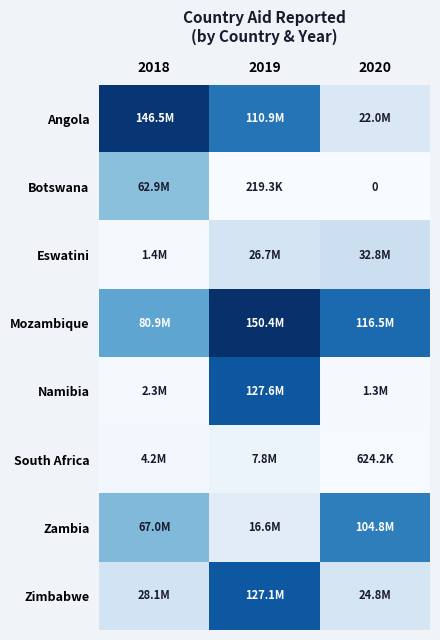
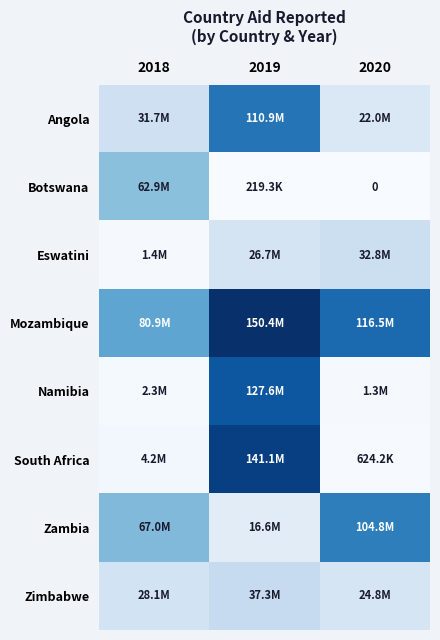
Angola, 2018: 146.5M -> 31.7M
South Africa, 2019: 7.8M -> 141.1M
Zimbabwe, 2019: 127.1M -> 37.3M
